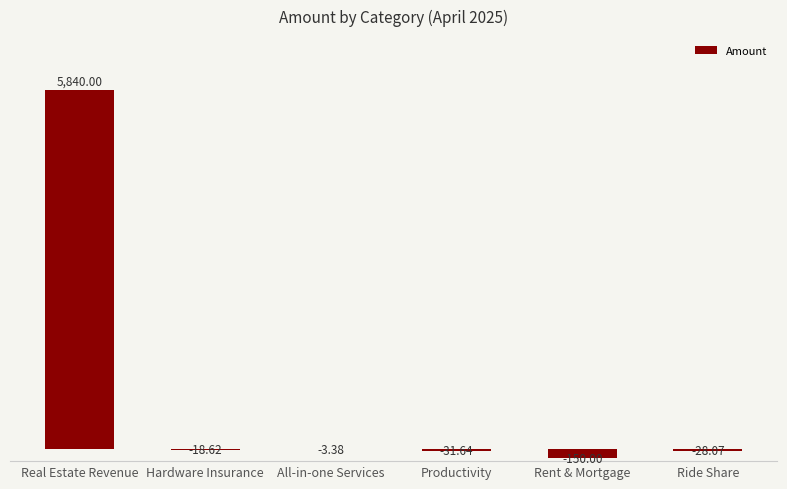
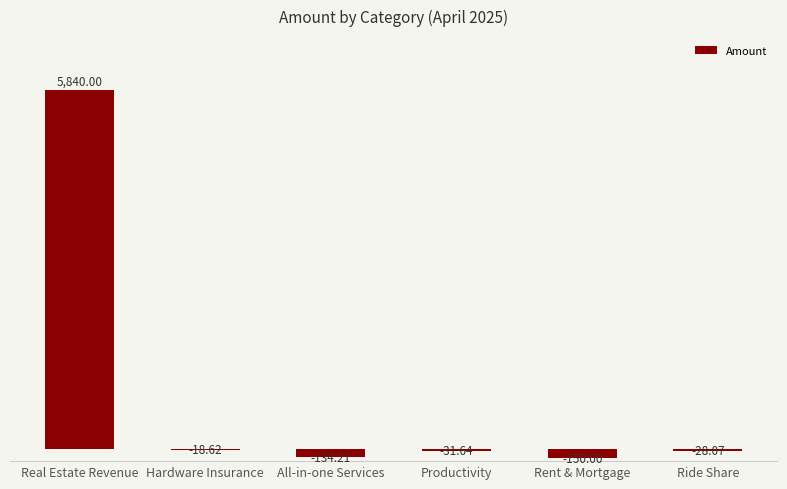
All-in-one Services: -3.38 -> -134.21
